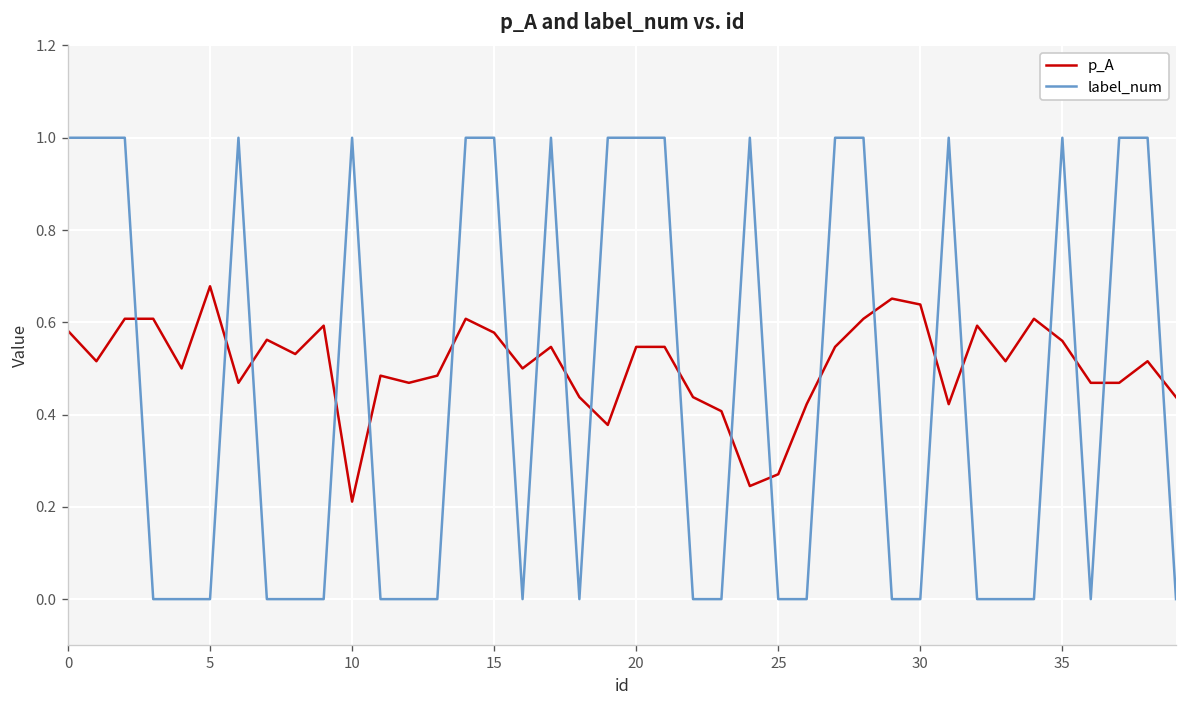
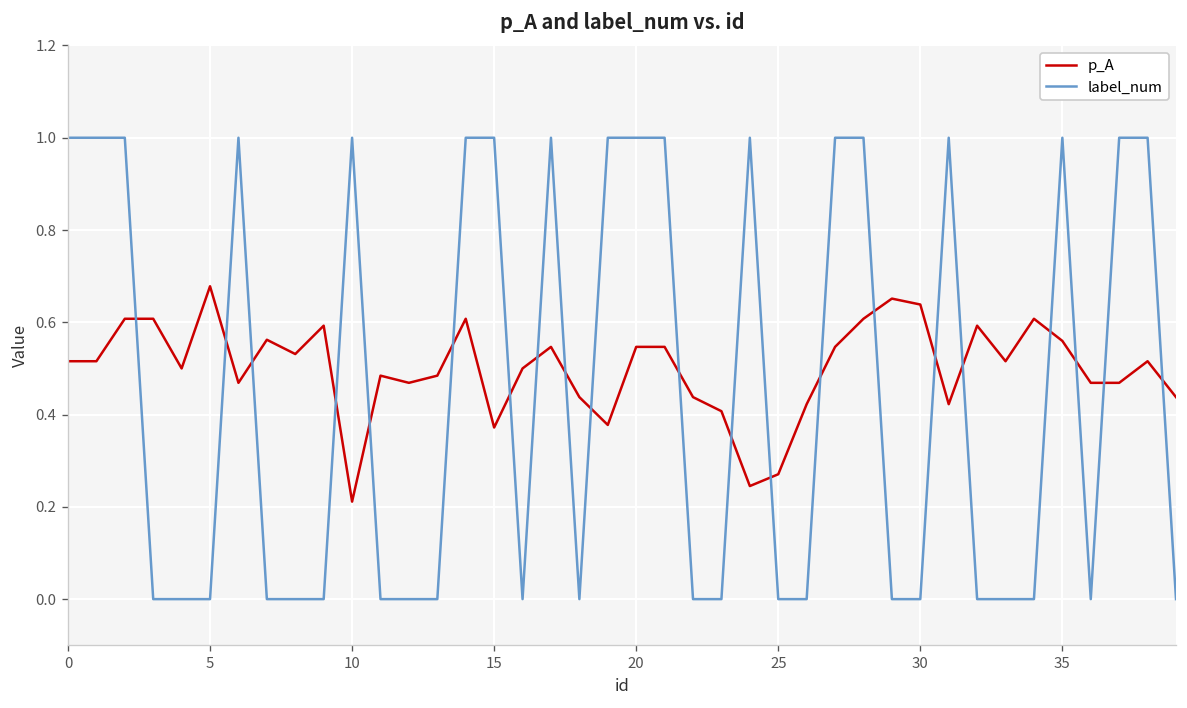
p_A, 0: 0.58 -> 0.52
p_A, 15: 0.58 -> 0.37
